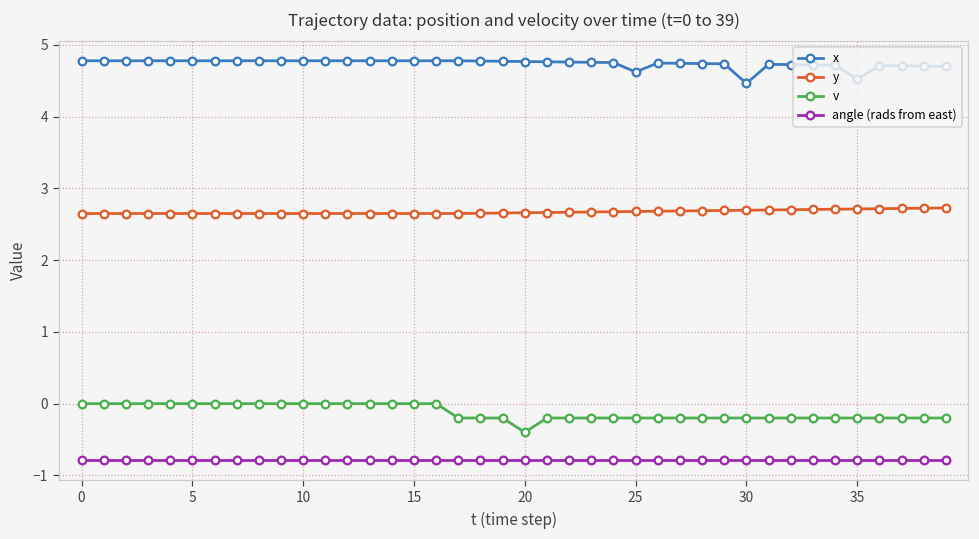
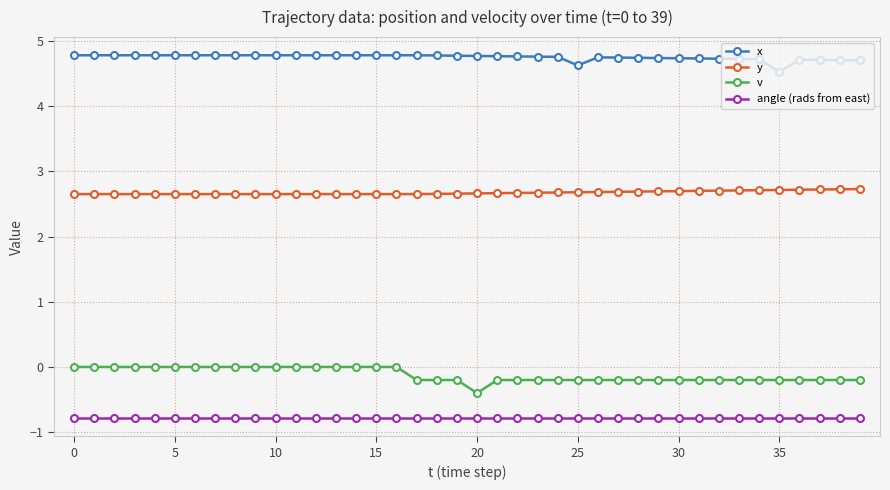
x, 30: 4.5 -> 4.7
